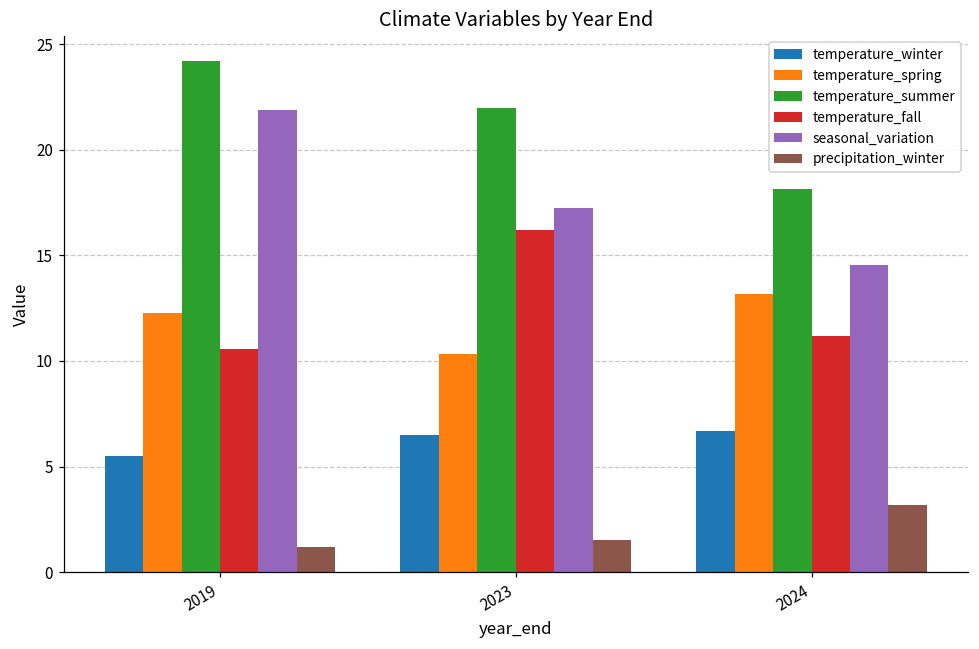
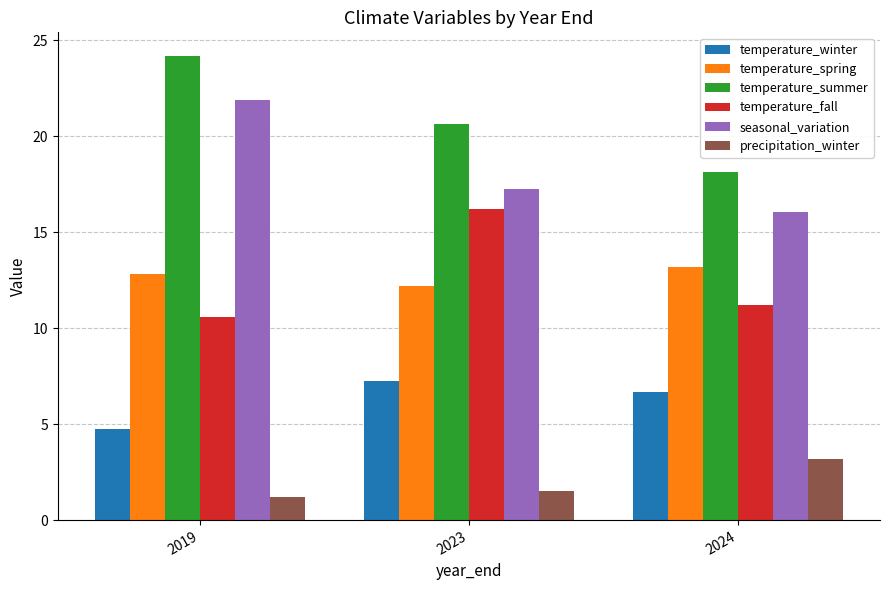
temperature_winter, 2019: 5.5 -> 4.7
temperature_spring, 2019: 12.3 -> 12.8
temperature_winter, 2023: 6.5 -> 7.2
temperature_spring, 2023: 10.3 -> 12.2
temperature_summer, 2023: 22.0 -> 20.6
seasonal_variation, 2024: 14.6 -> 16.1
